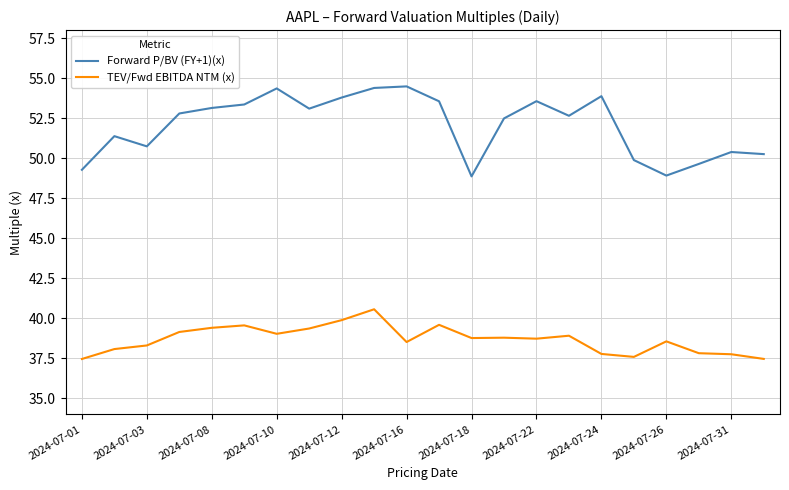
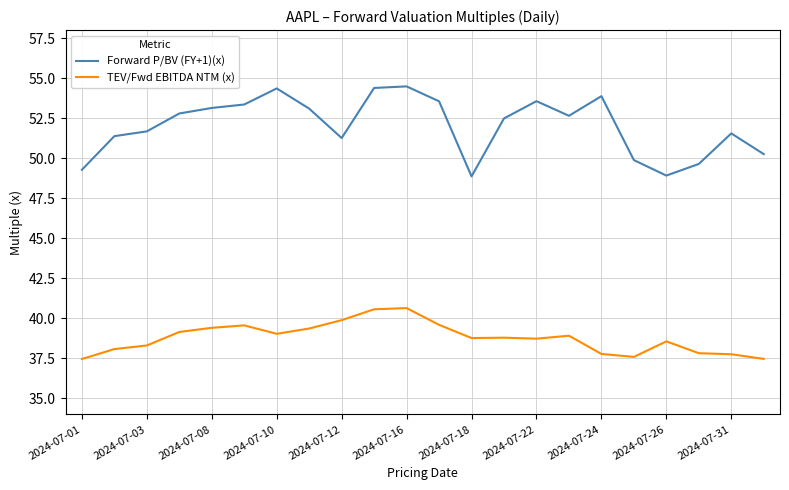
Forward P/BV (FY+1)(x), 2024-07-03: 50.7 -> 51.7
Forward P/BV (FY+1)(x), 2024-07-12: 53.8 -> 51.3
TEV/Fwd EBITDA NTM (x), 2024-07-16: 38.5 -> 40.6
Forward P/BV (FY+1)(x), 2024-07-31: 50.4 -> 51.5
